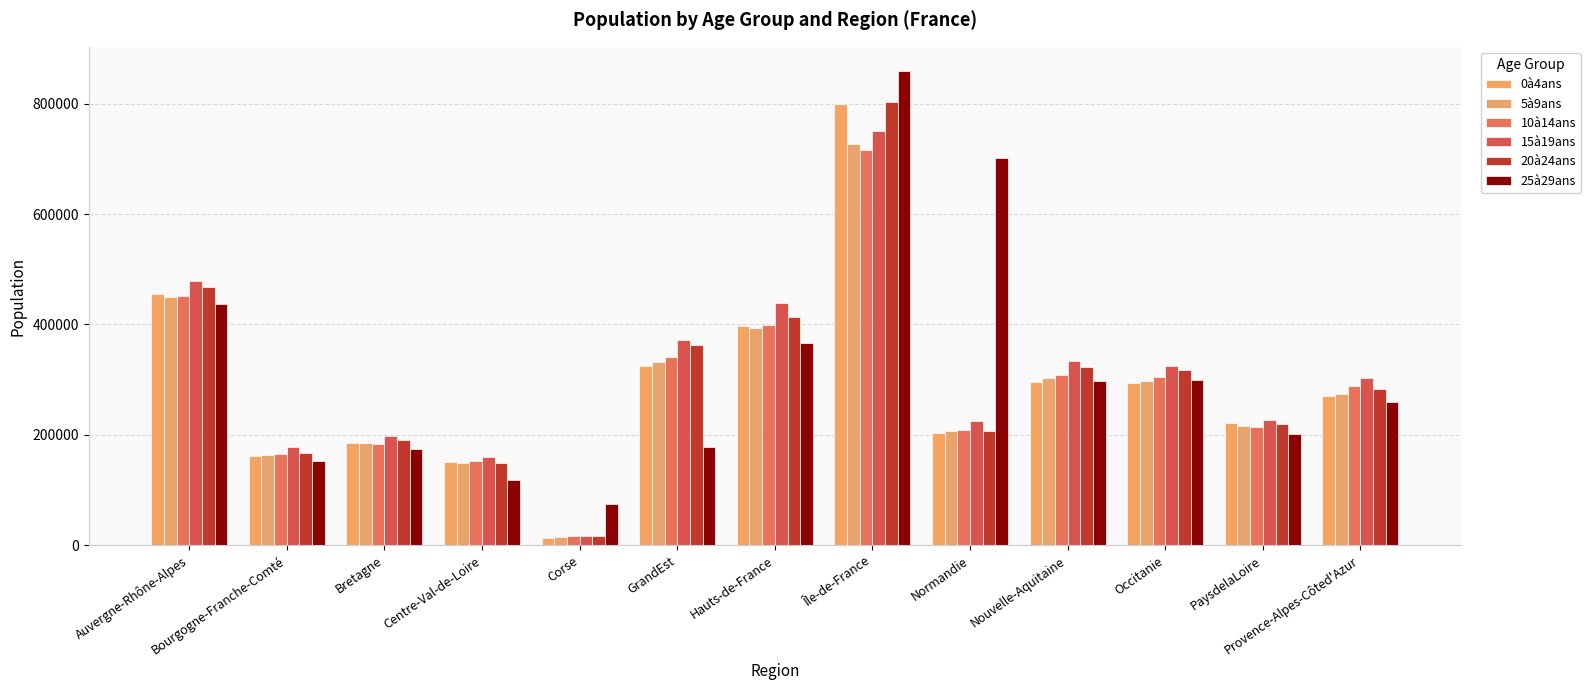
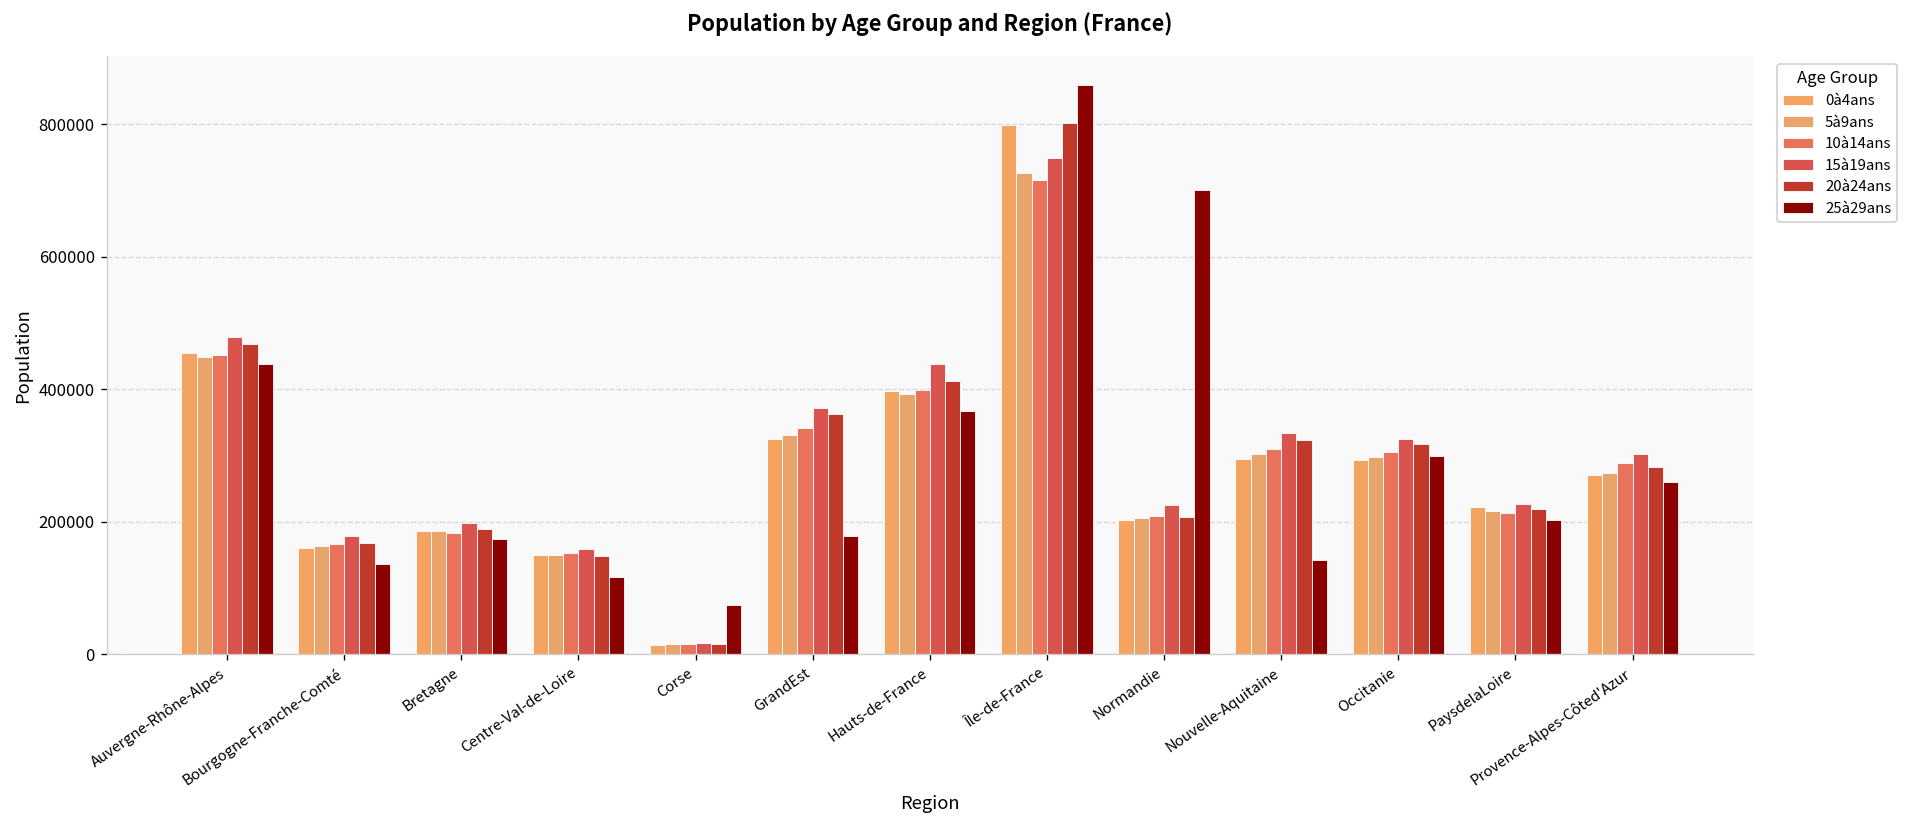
25à29ans, Bourgogne-Franche-Comté: 150000 -> 140000
25à29ans, Nouvelle-Aquitaine: 300000 -> 140000
